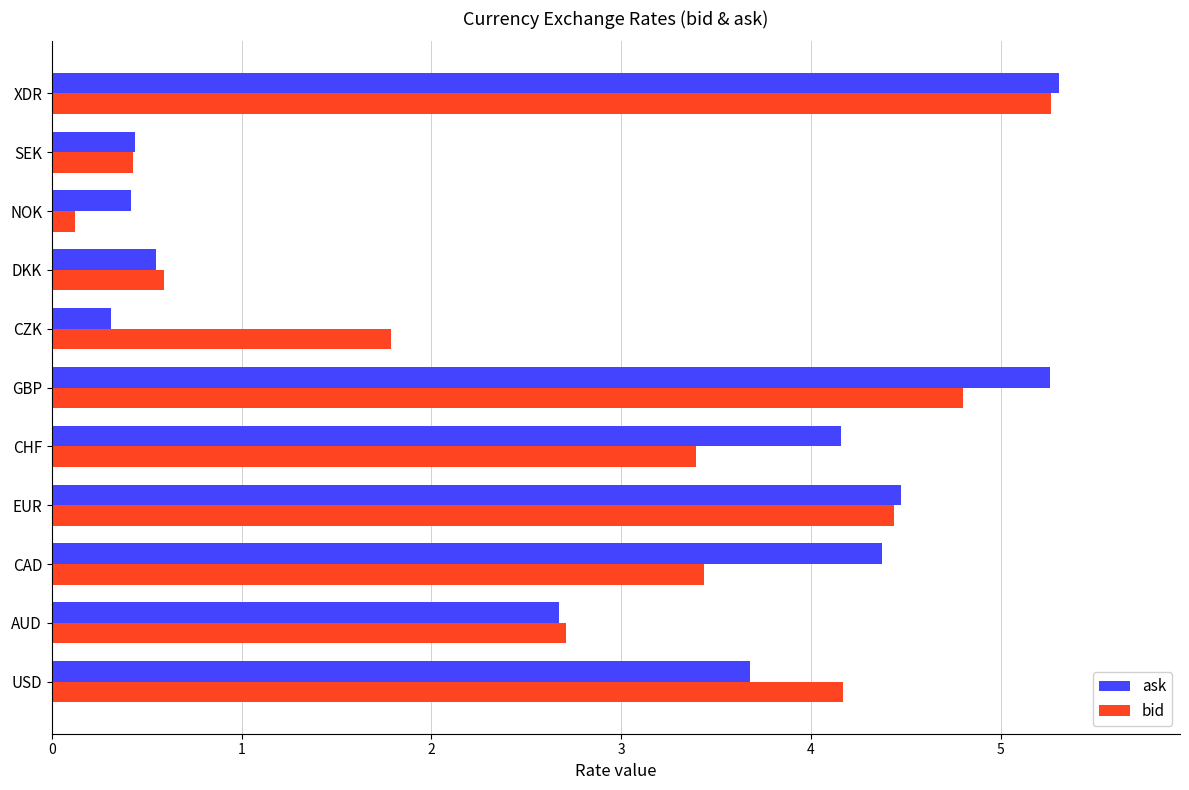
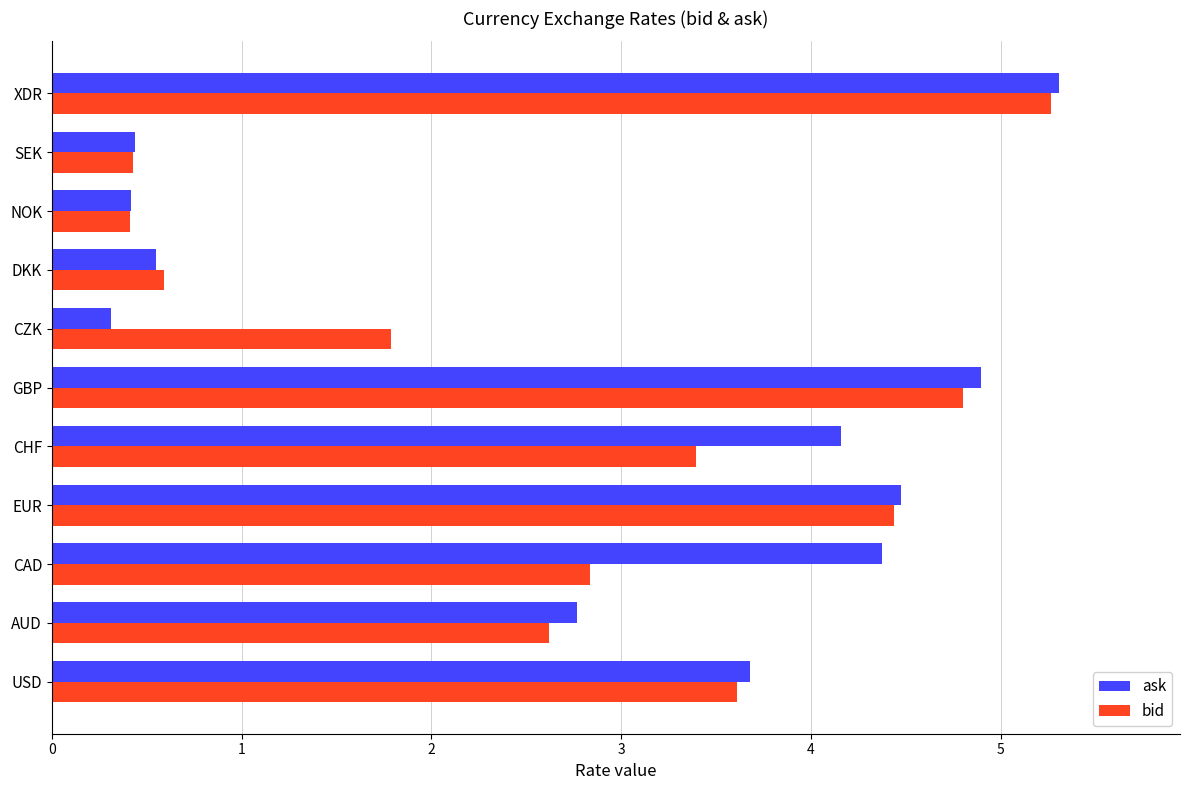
bid, NOK: 0.12 -> 0.41
ask, GBP: 5.26 -> 4.90
bid, CAD: 3.44 -> 2.84
ask, AUD: 2.67 -> 2.77
bid, AUD: 2.71 -> 2.62
bid, USD: 4.17 -> 3.61
